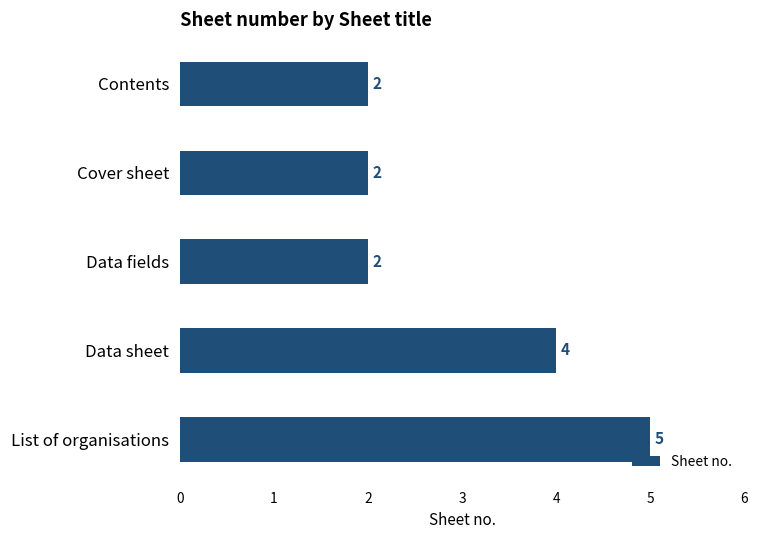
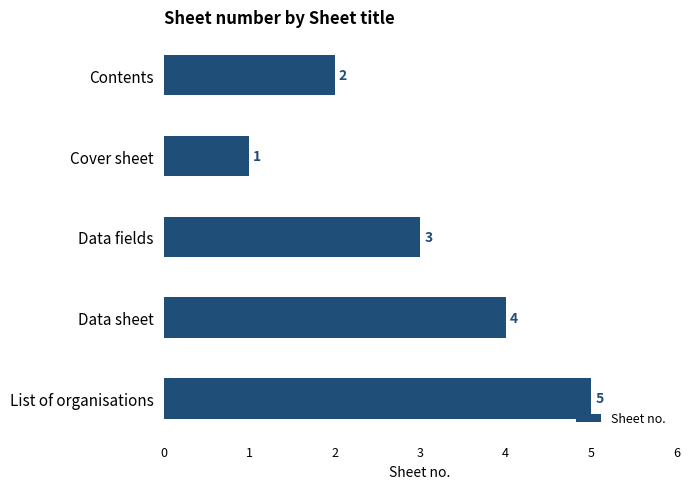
Cover sheet: 2 -> 1
Data fields: 2 -> 3
